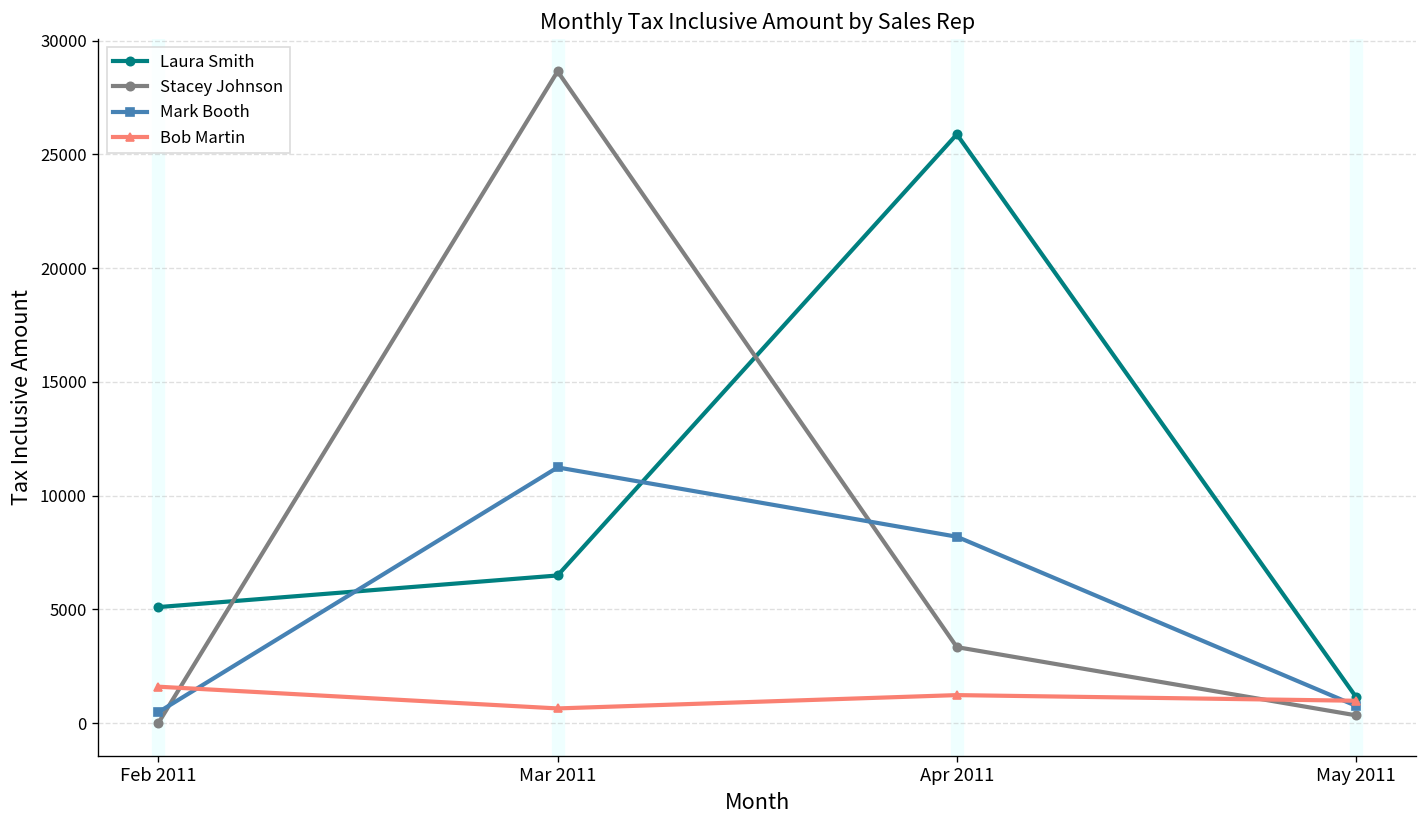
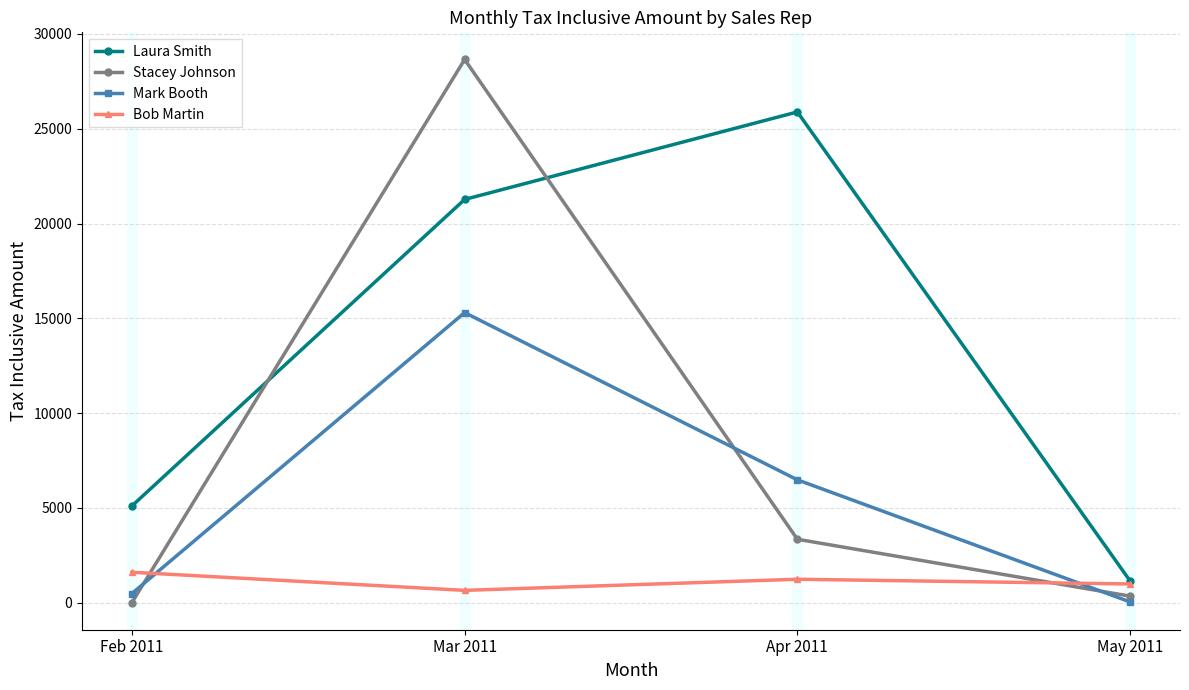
Laura Smith, Mar 2011: 6500 -> 21300
Mark Booth, Mar 2011: 11200 -> 15300
Mark Booth, Apr 2011: 8200 -> 6500
Mark Booth, May 2011: 800 -> 0
